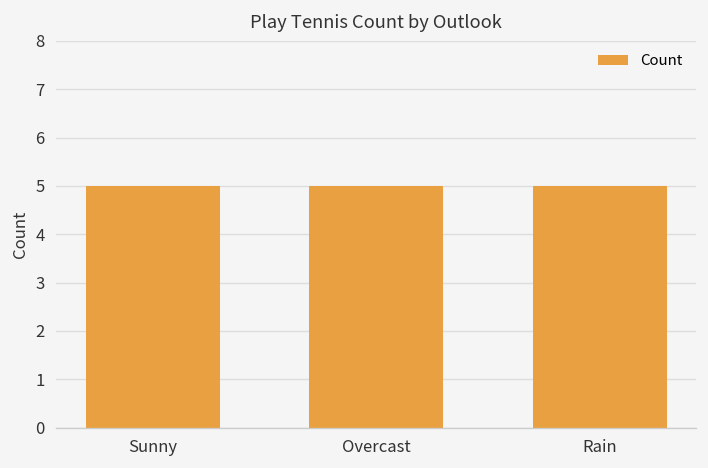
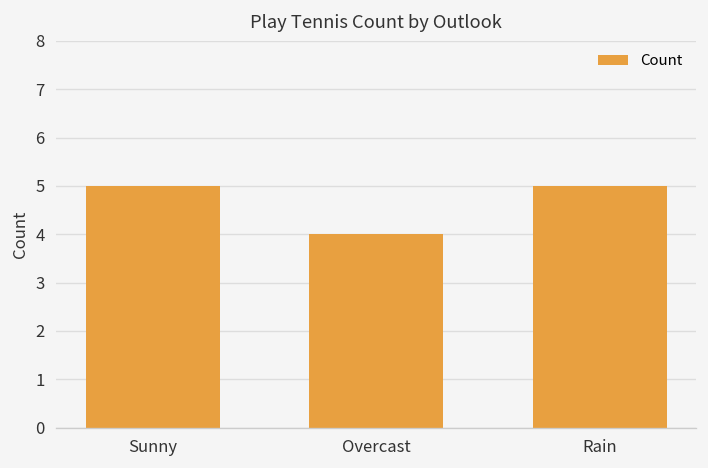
Overcast: 5 -> 4
